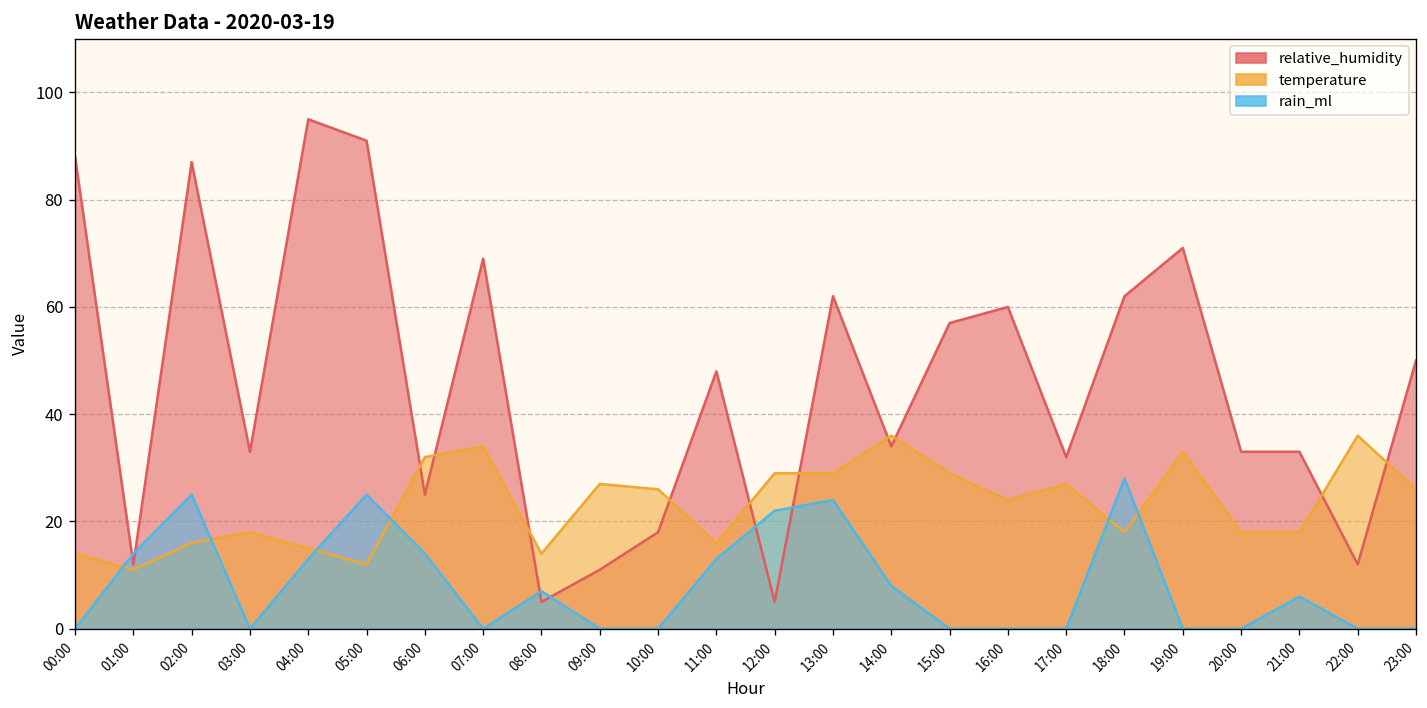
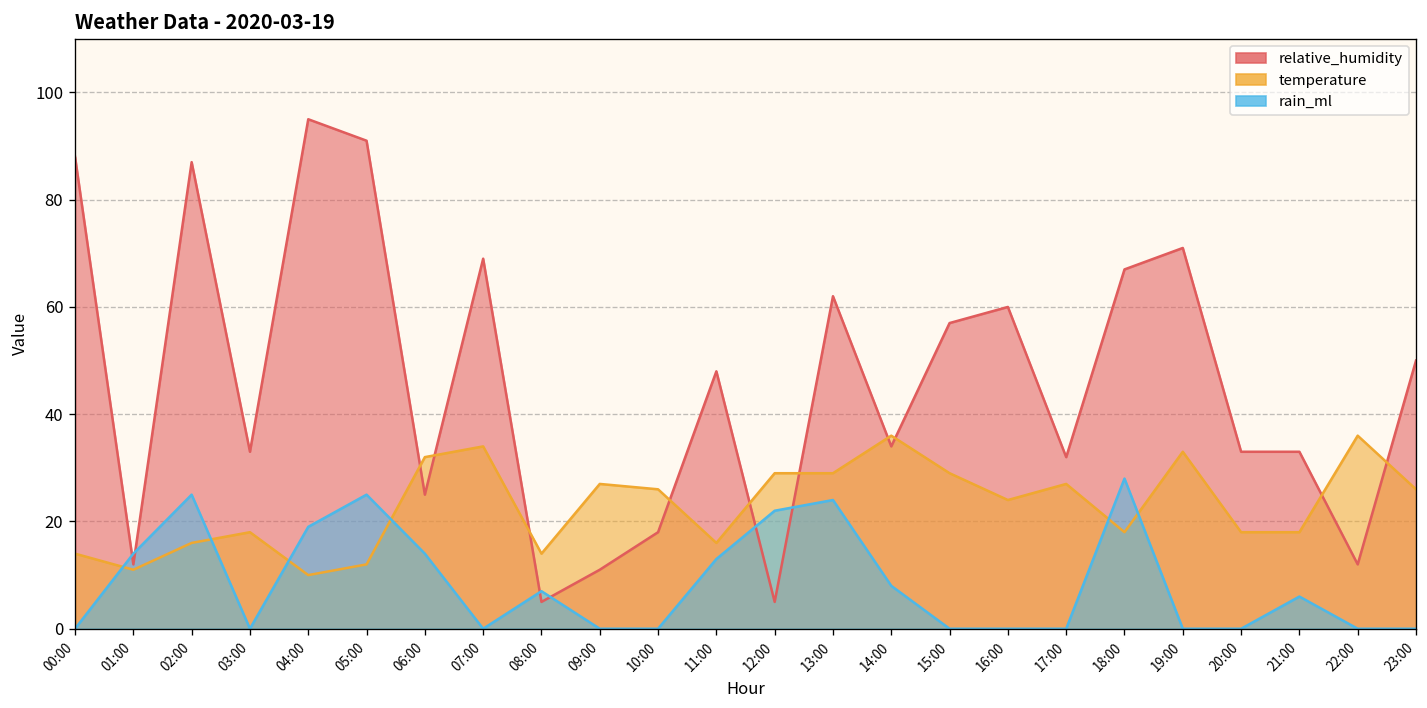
temperature, 04:00: 15 -> 10
rain_ml, 04:00: 13 -> 19
relative_humidity, 18:00: 62 -> 67
